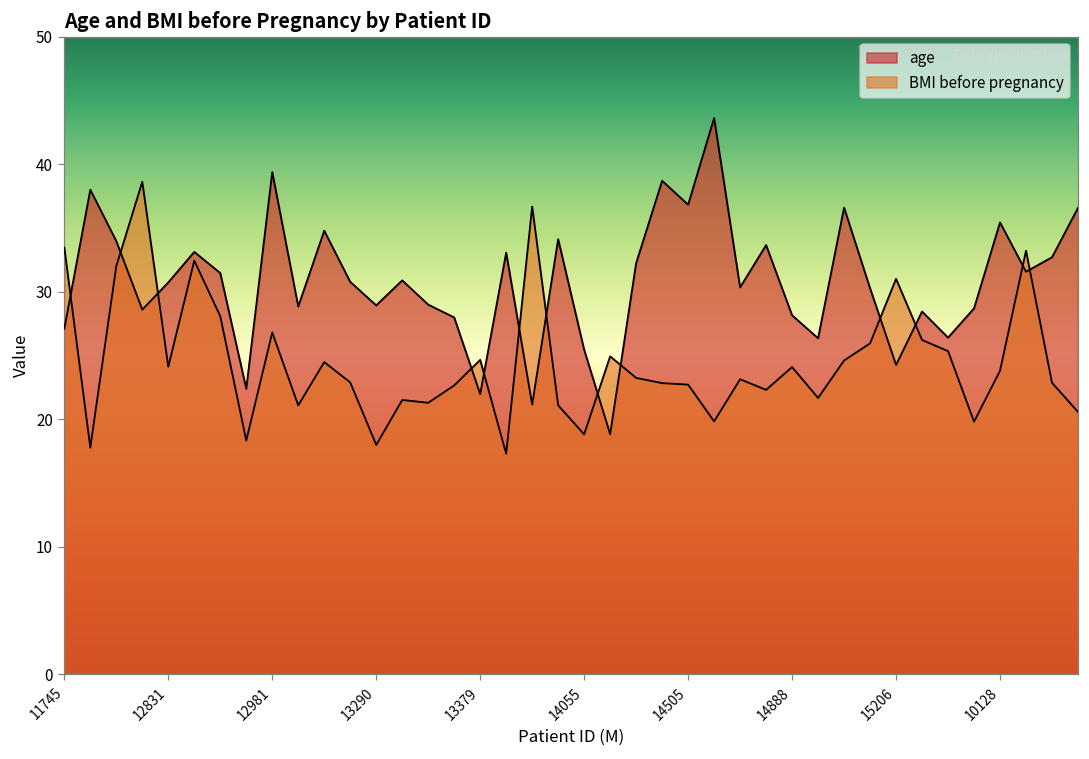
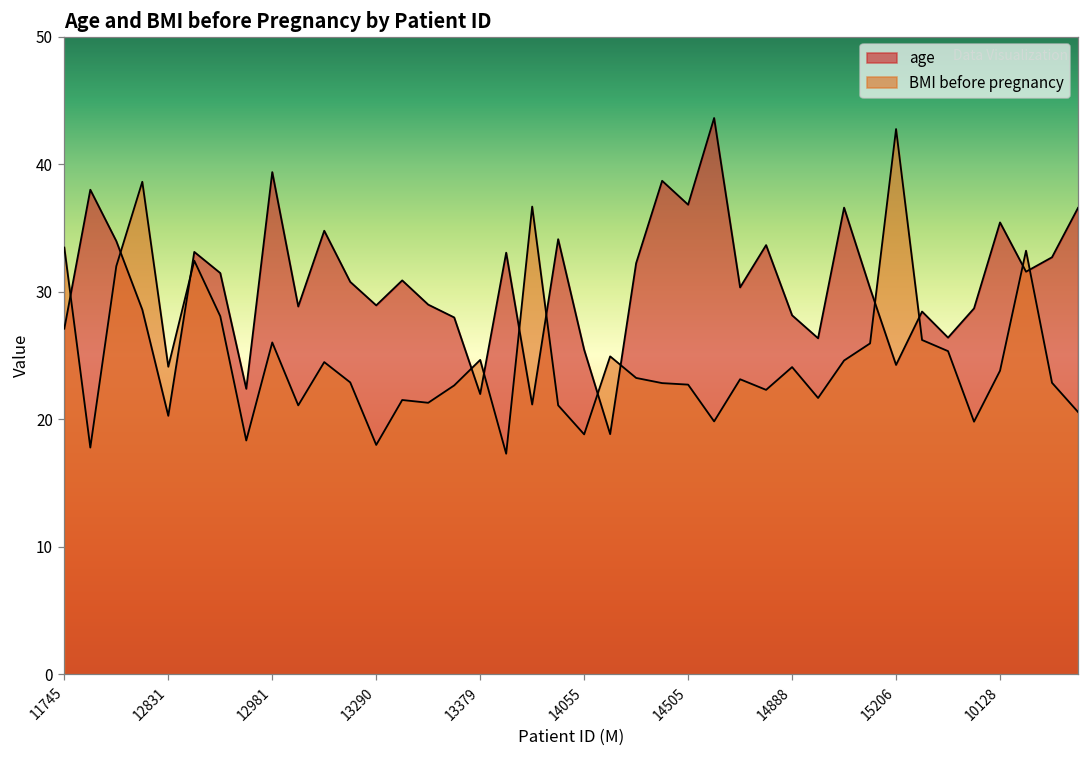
age, 12831: 30.7 -> 20.3
BMI before pregnancy, 12981: 26.8 -> 26.0
BMI before pregnancy, 15206: 31.0 -> 42.8
